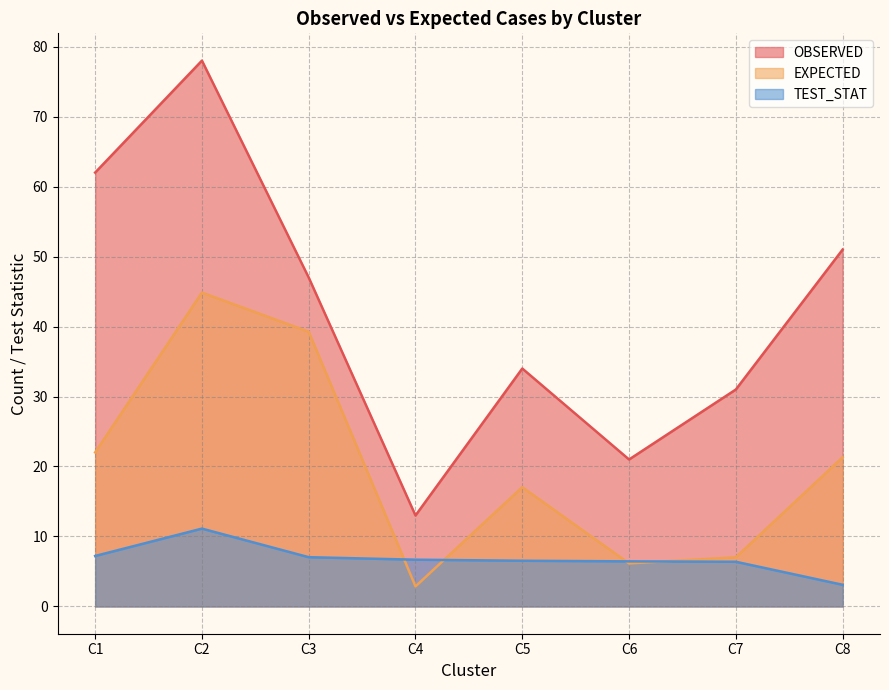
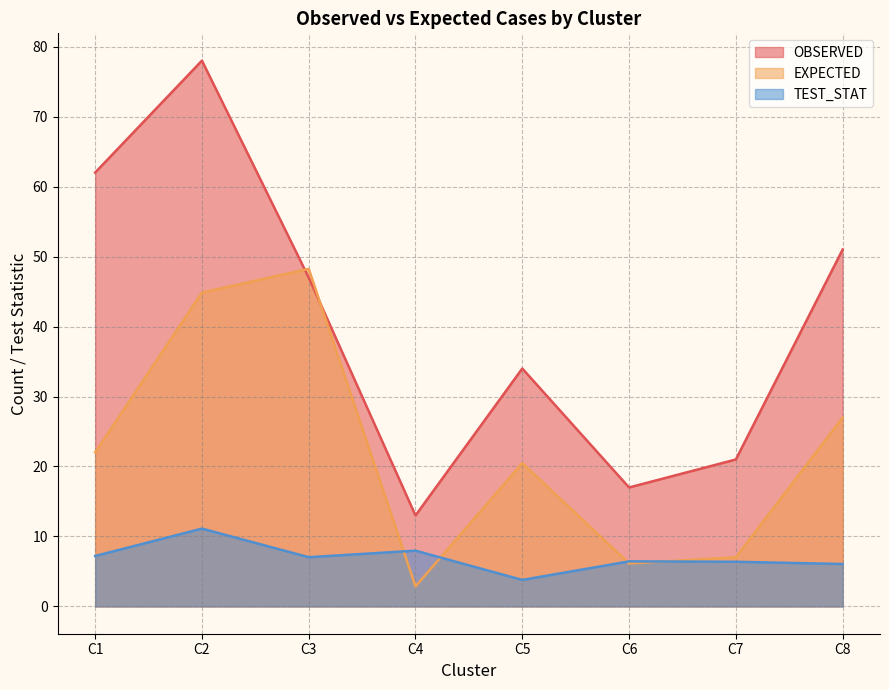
EXPECTED, C3: 39 -> 48
TEST_STAT, C4: 7 -> 8
EXPECTED, C5: 17 -> 20
TEST_STAT, C5: 7 -> 4
OBSERVED, C6: 21 -> 17
OBSERVED, C7: 31 -> 21
EXPECTED, C8: 21 -> 27
TEST_STAT, C8: 3 -> 6
